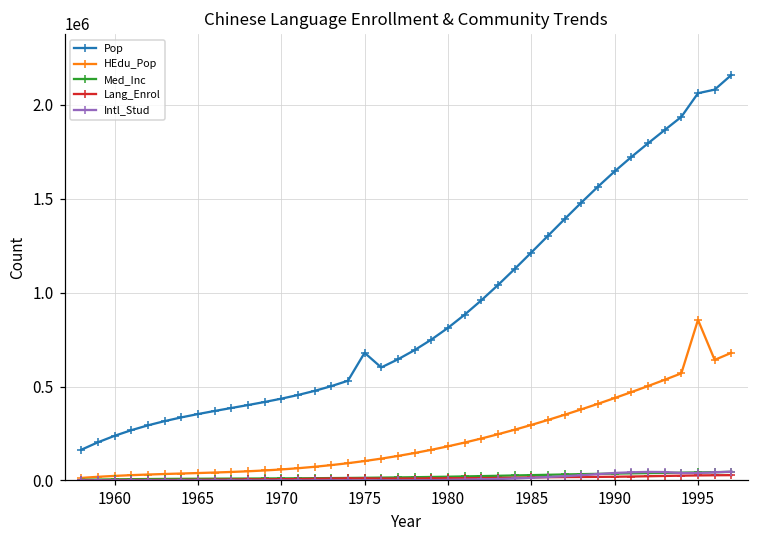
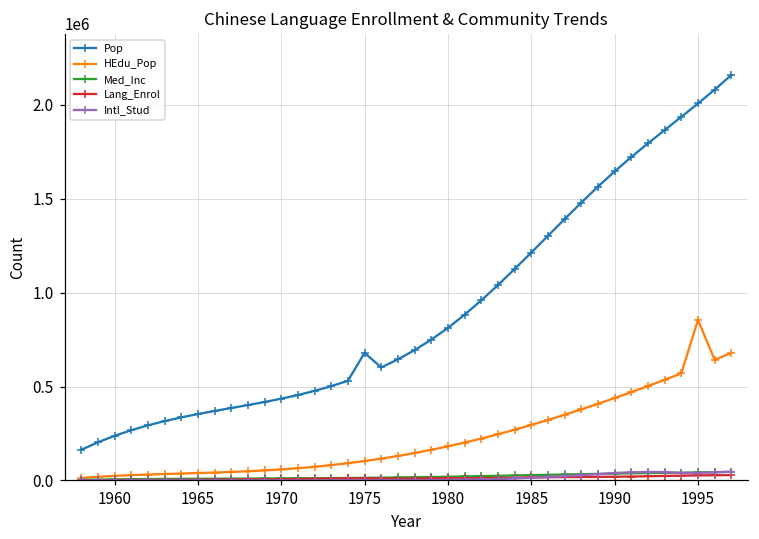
Pop, 1995: 2060000 -> 2010000
